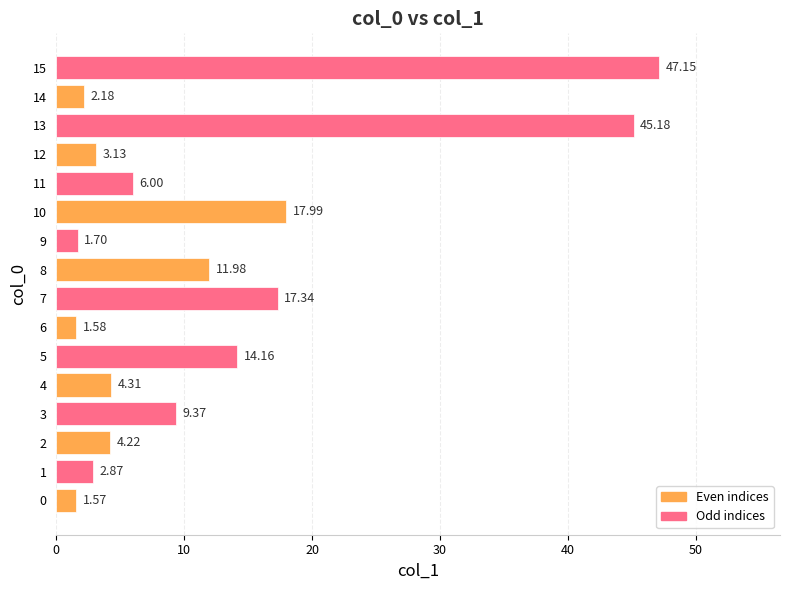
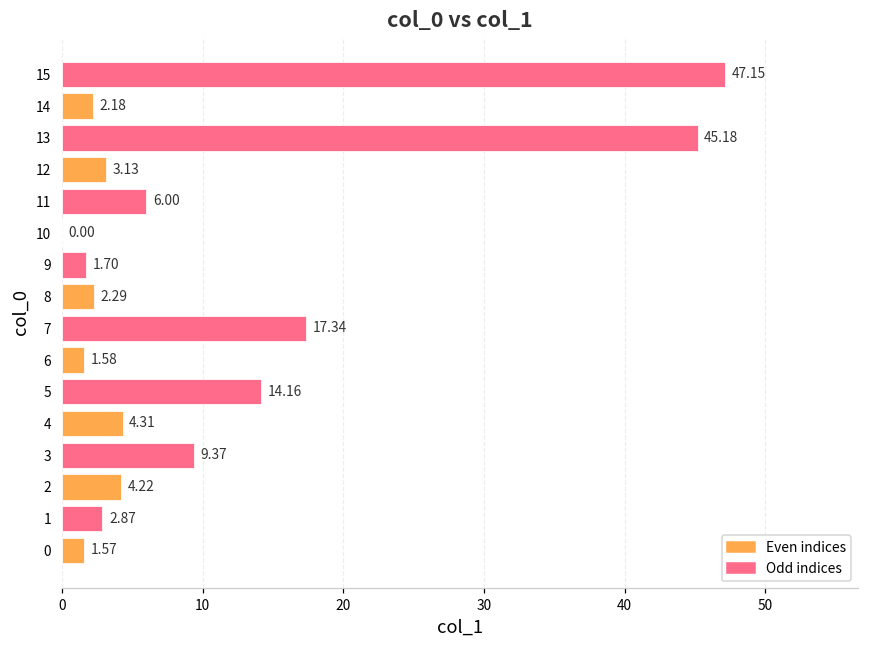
10: 17.99 -> 0.00
8: 11.98 -> 2.29
